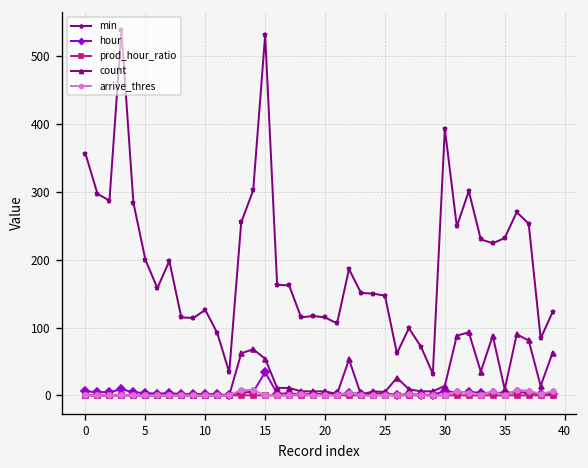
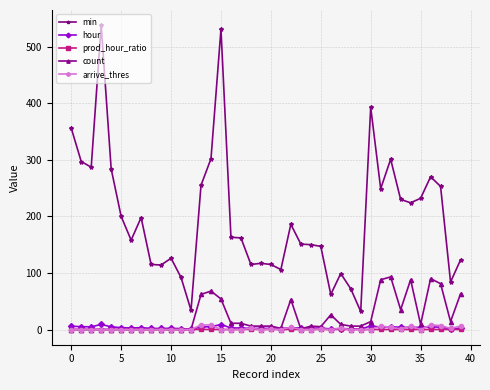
hour, 15: 30 -> 10
